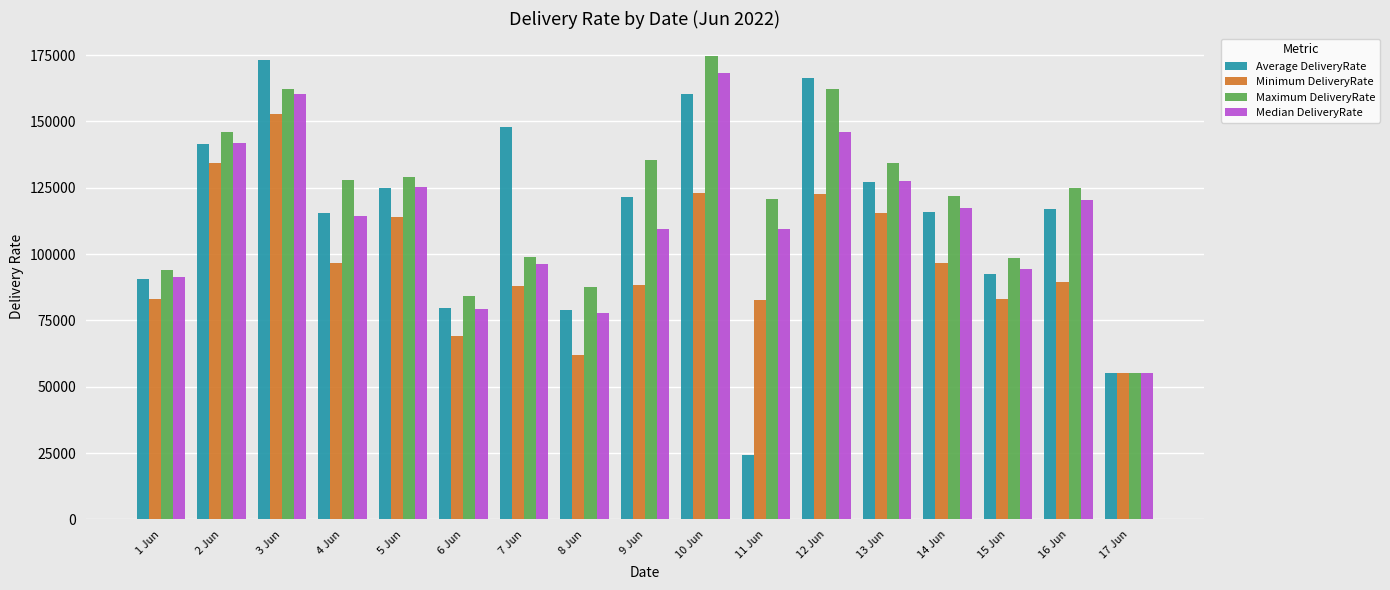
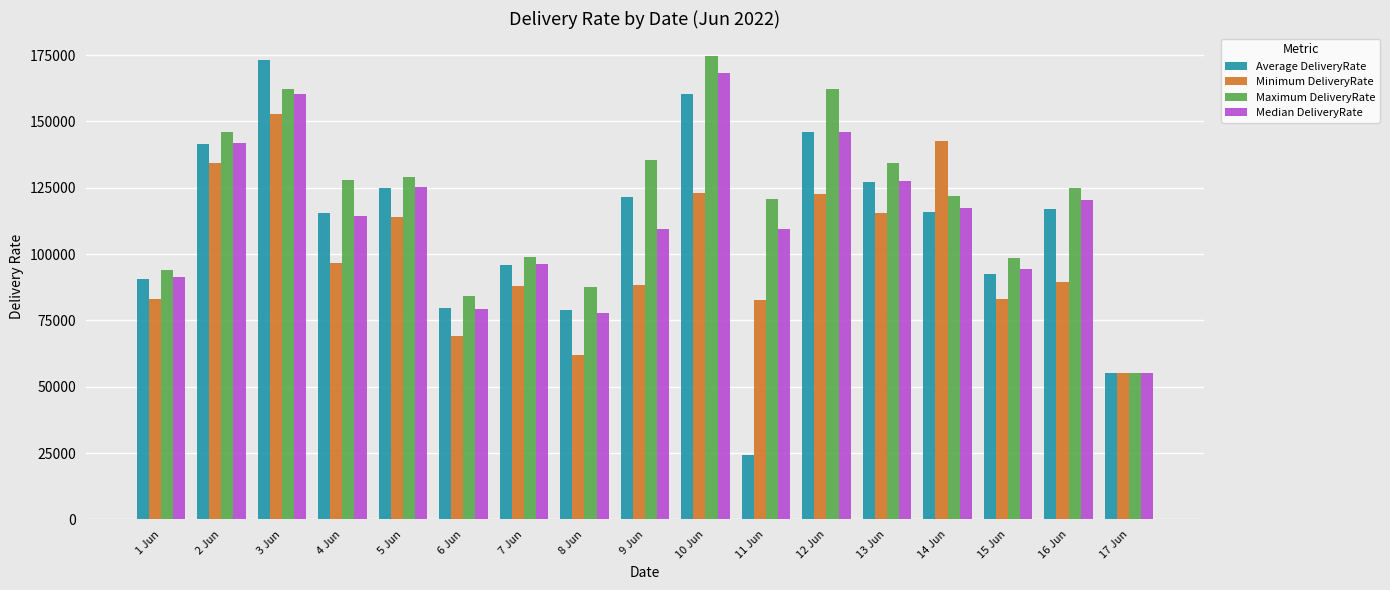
Average DeliveryRate, 7 Jun: 148000 -> 96000
Average DeliveryRate, 12 Jun: 167000 -> 146000
Minimum DeliveryRate, 14 Jun: 97000 -> 142000
